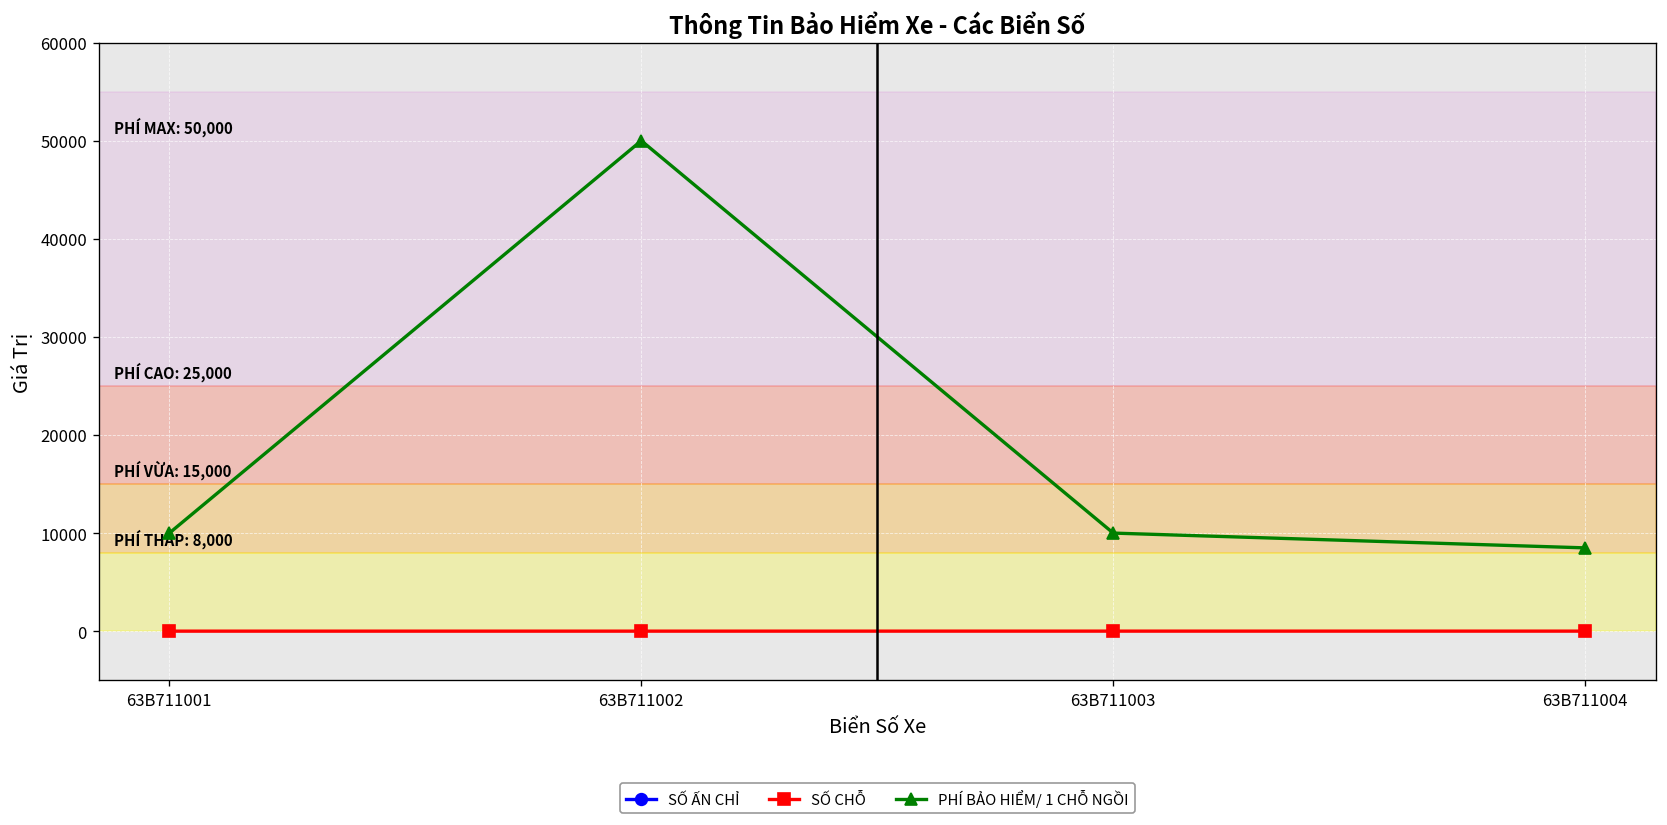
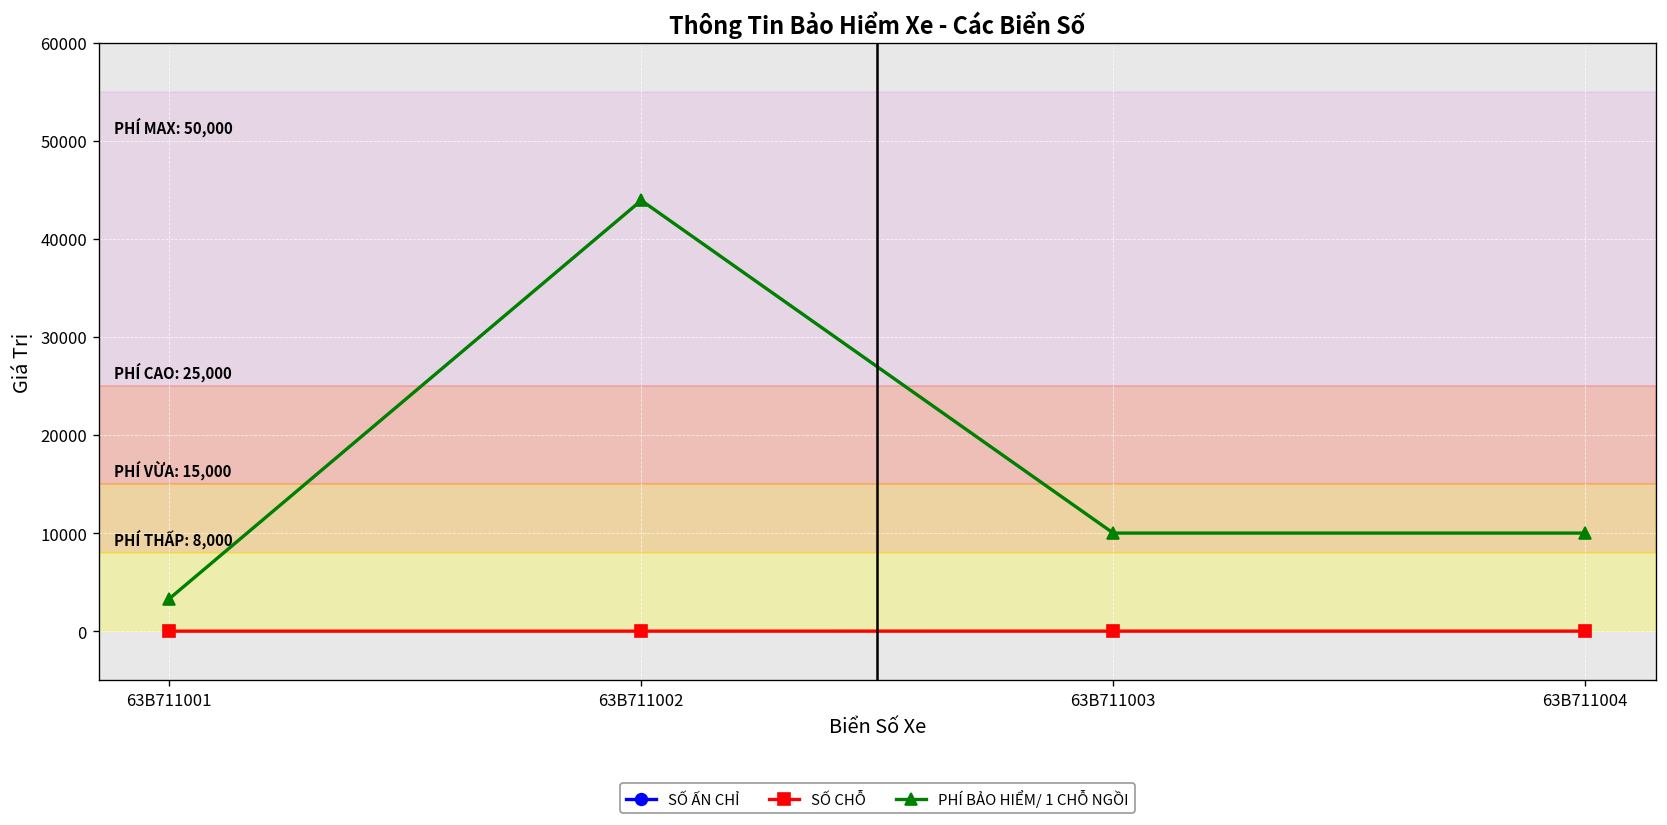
PHÍ BẢO HIỂM/ 1 CHỖ NGỒI, 63B711001: 10000 -> 3000
PHÍ BẢO HIỂM/ 1 CHỖ NGỒI, 63B711002: 50000 -> 44000
PHÍ BẢO HIỂM/ 1 CHỖ NGỒI, 63B711004: 8000 -> 10000
